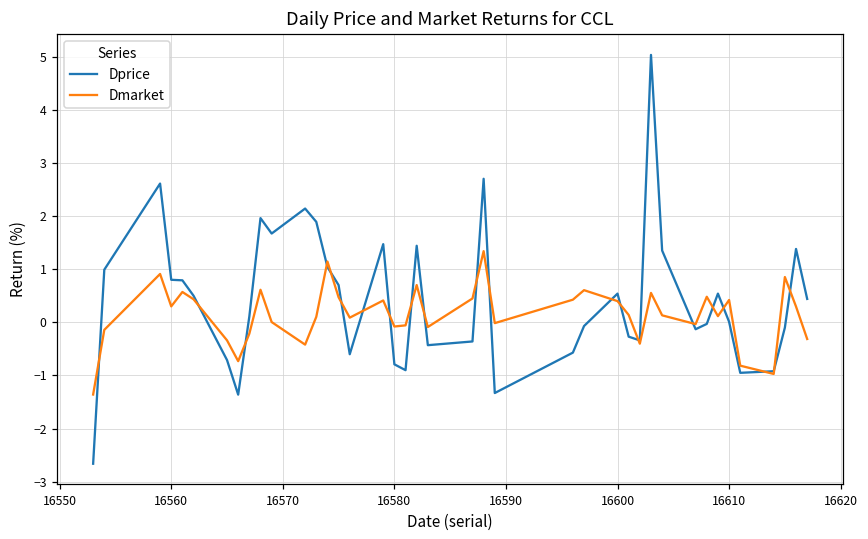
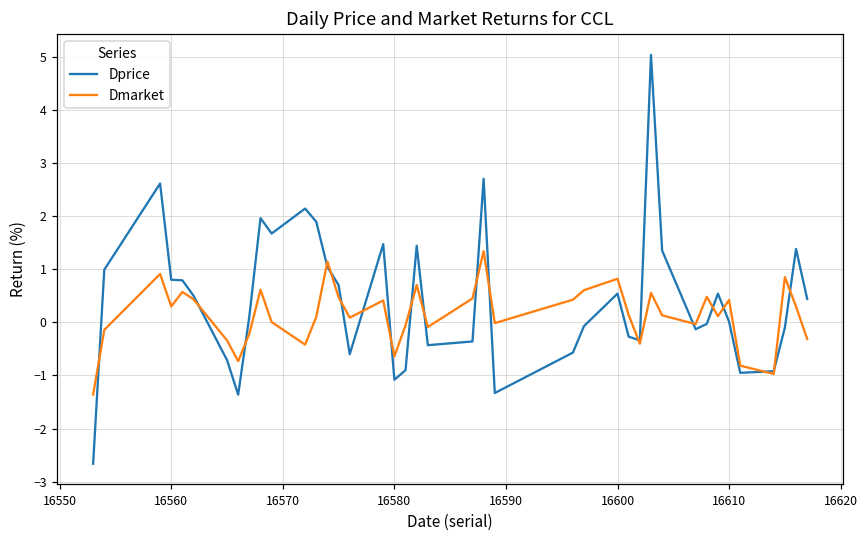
Dprice, 16580: -0.8 -> -1.1
Dmarket, 16580: -0.1 -> -0.6
Dmarket, 16600: 0.4 -> 0.8
